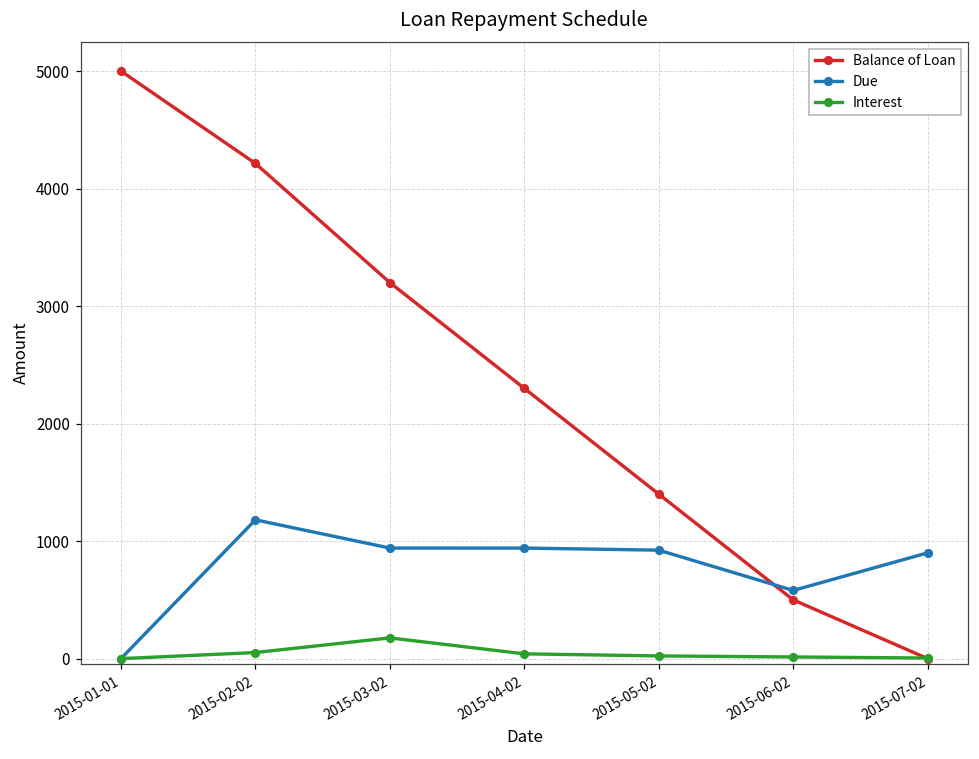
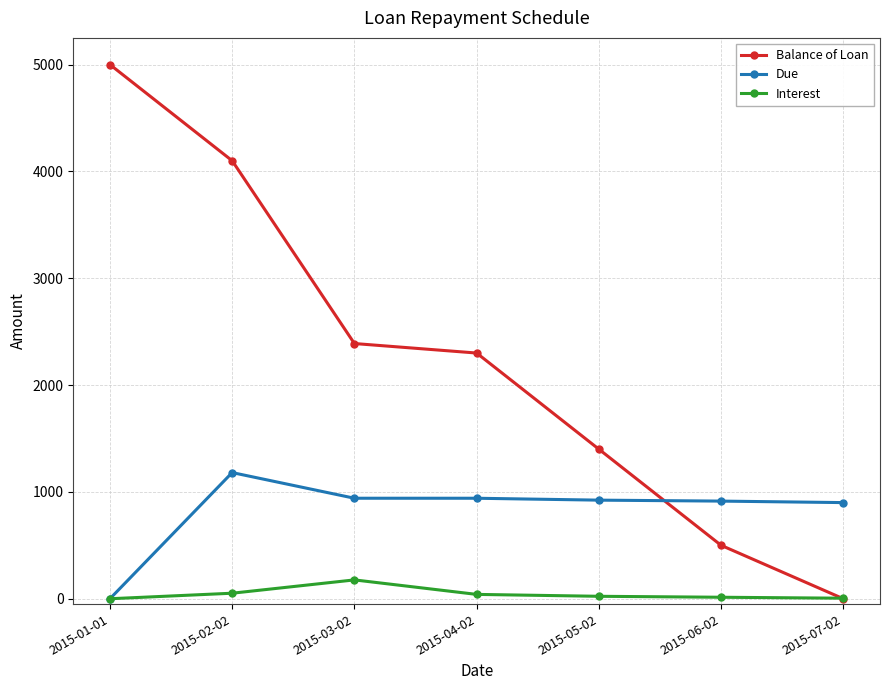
Balance of Loan, 2015-02-02: 4210 -> 4100
Balance of Loan, 2015-03-02: 3200 -> 2390
Due, 2015-06-02: 580 -> 910
